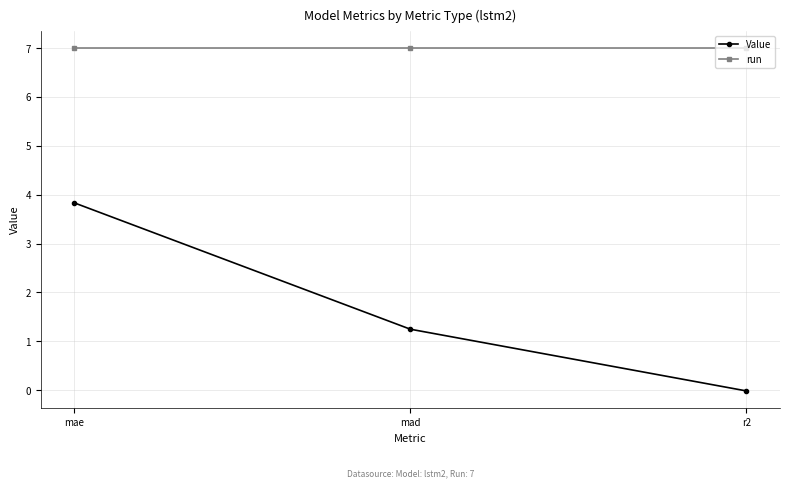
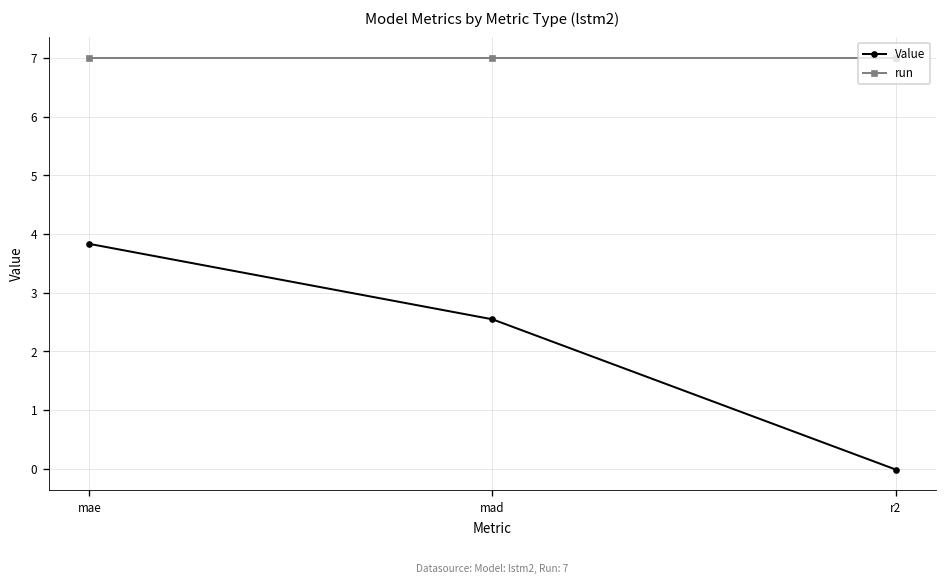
Value, mad: 1.2 -> 2.5
